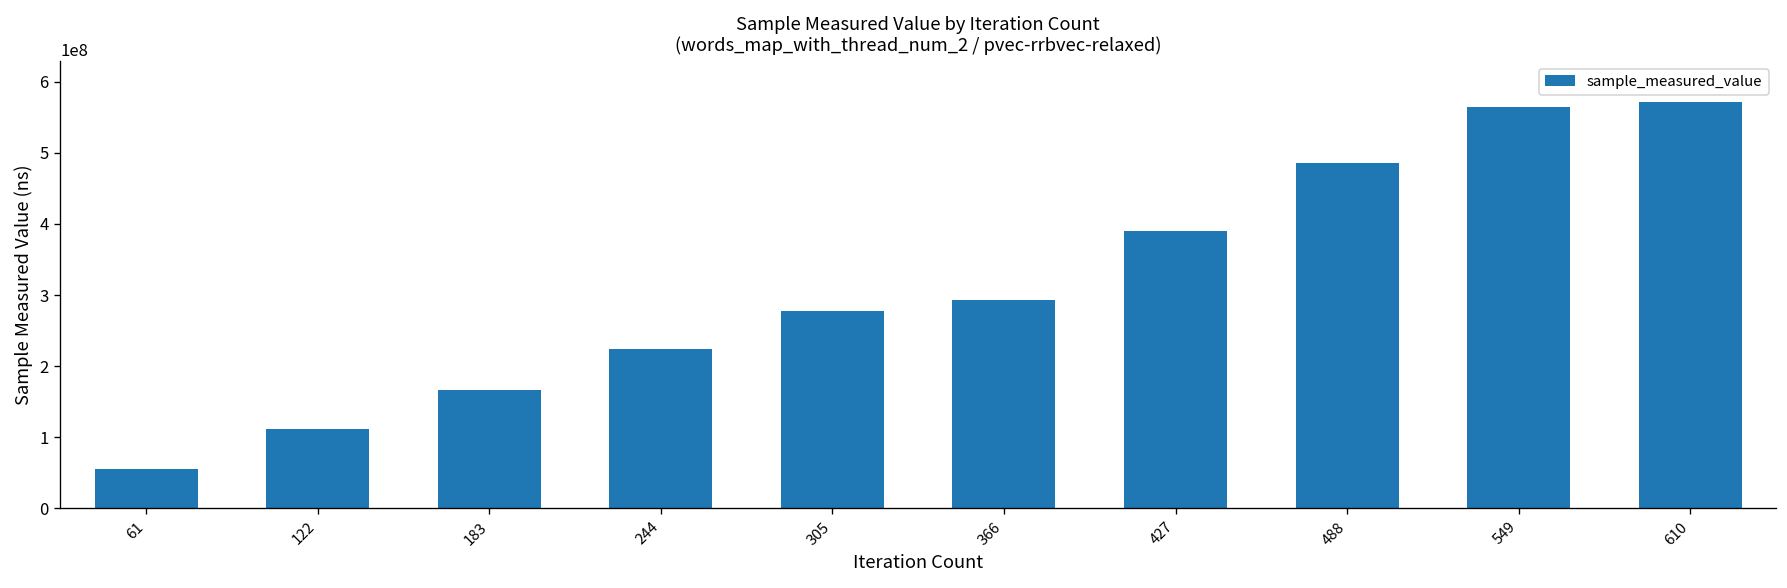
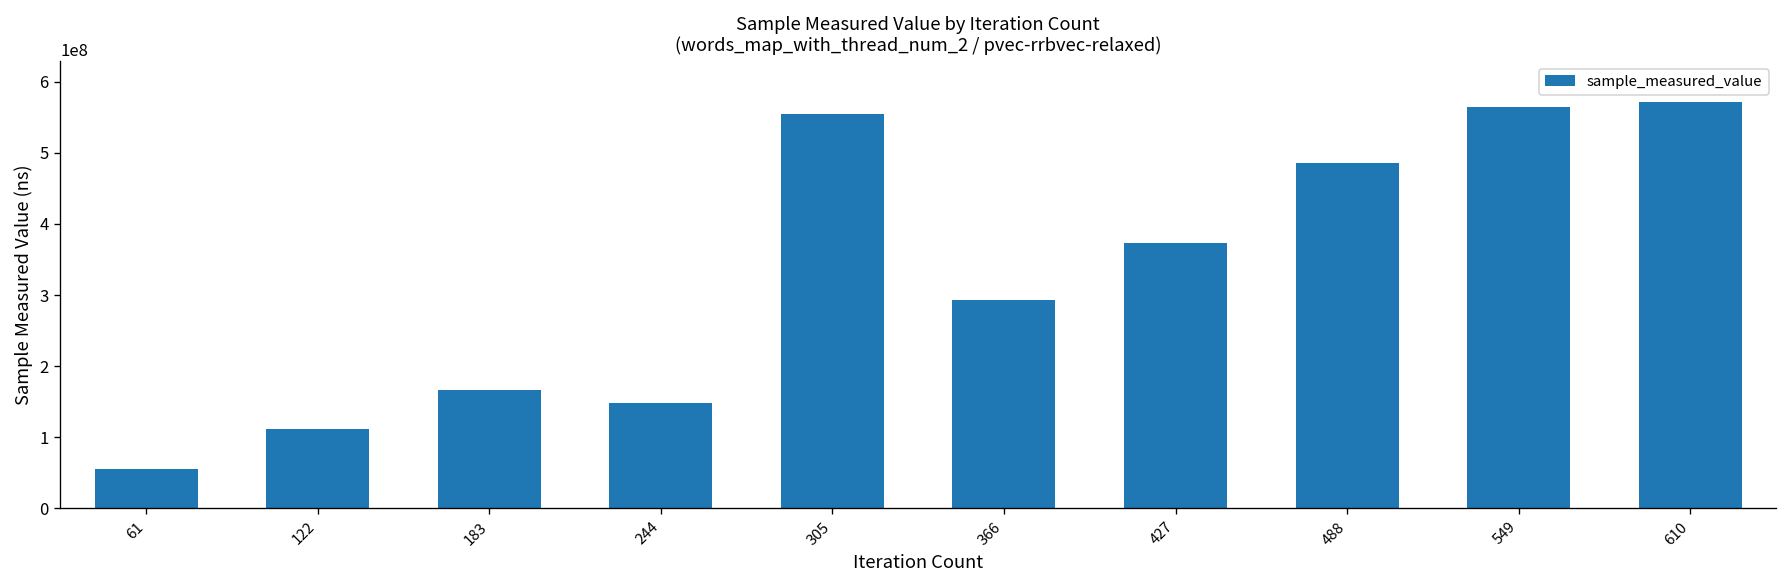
244: 220000000 -> 150000000
305: 280000000 -> 550000000
427: 390000000 -> 370000000
